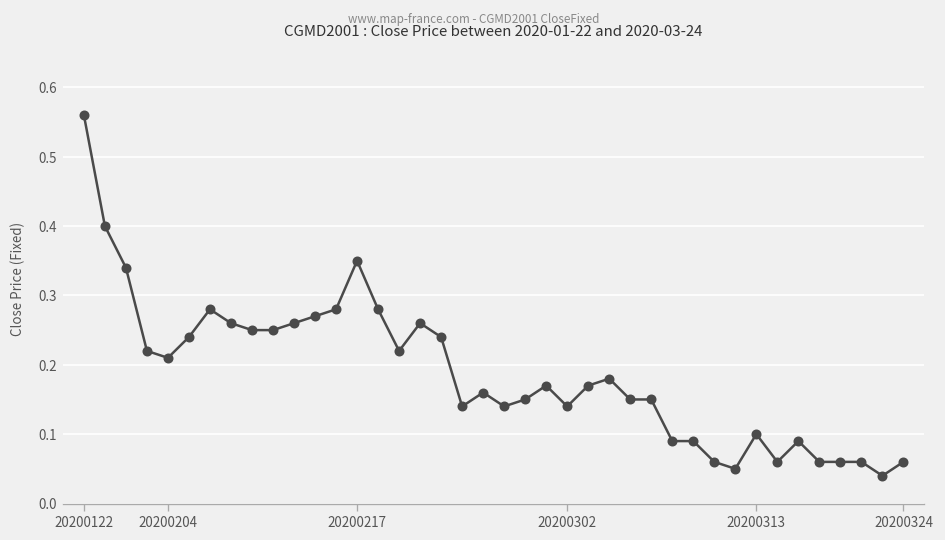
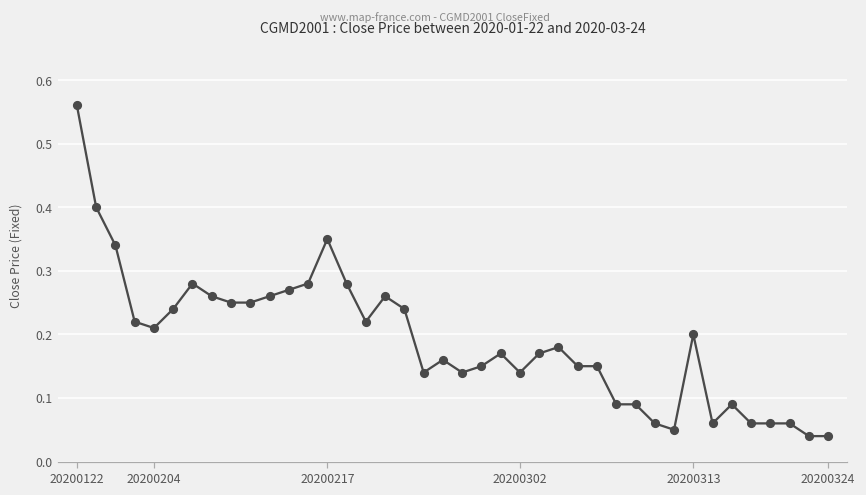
20200313: 0.1 -> 0.2
20200324: 0.06 -> 0.04
